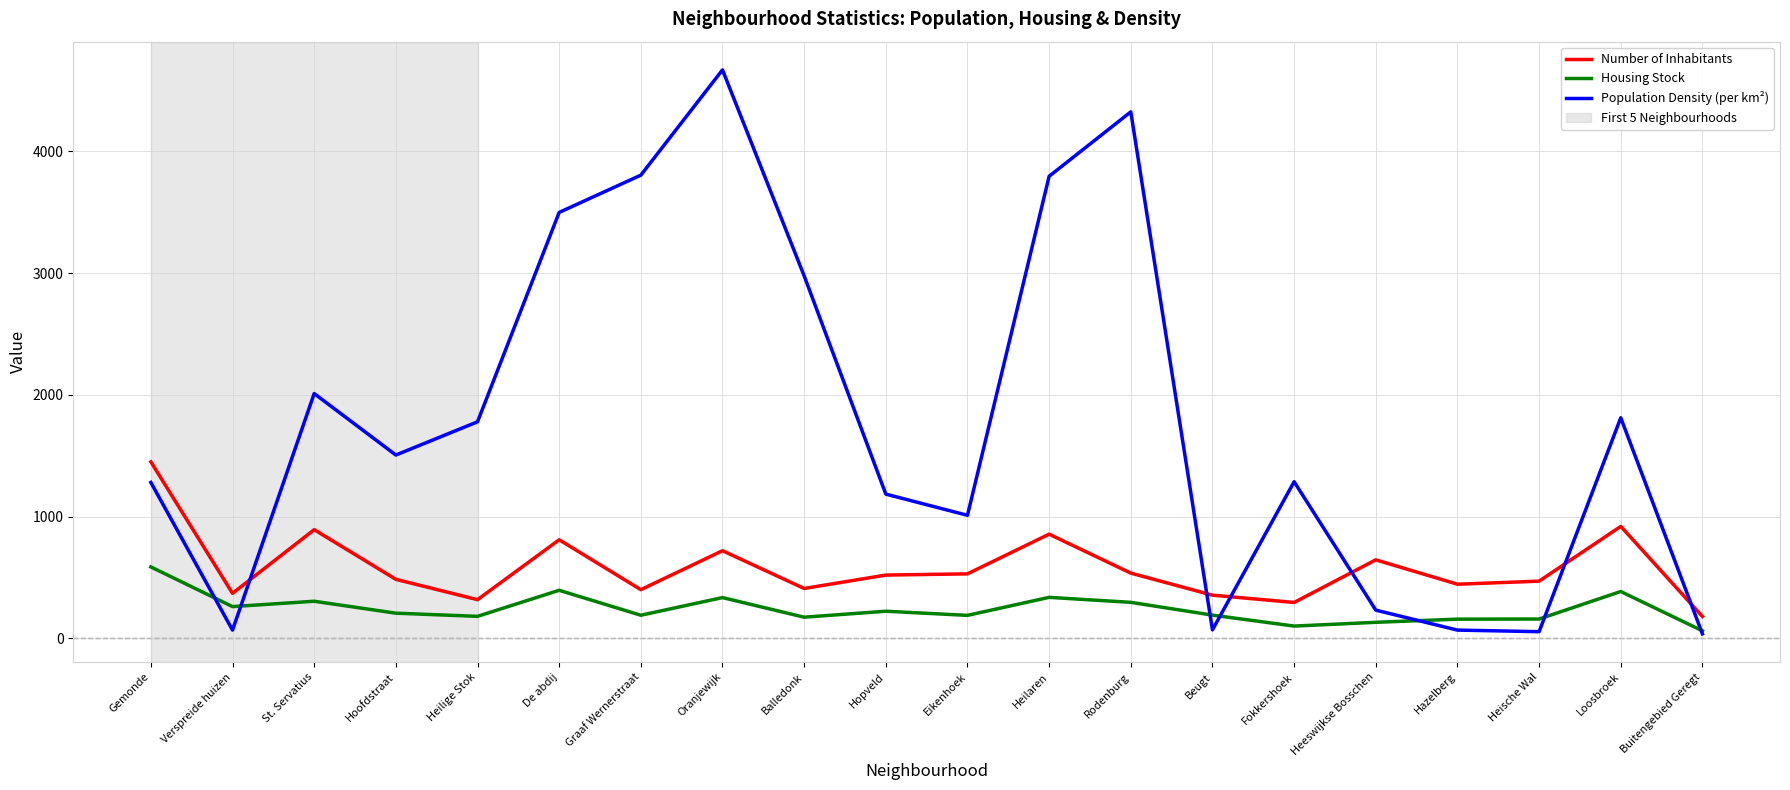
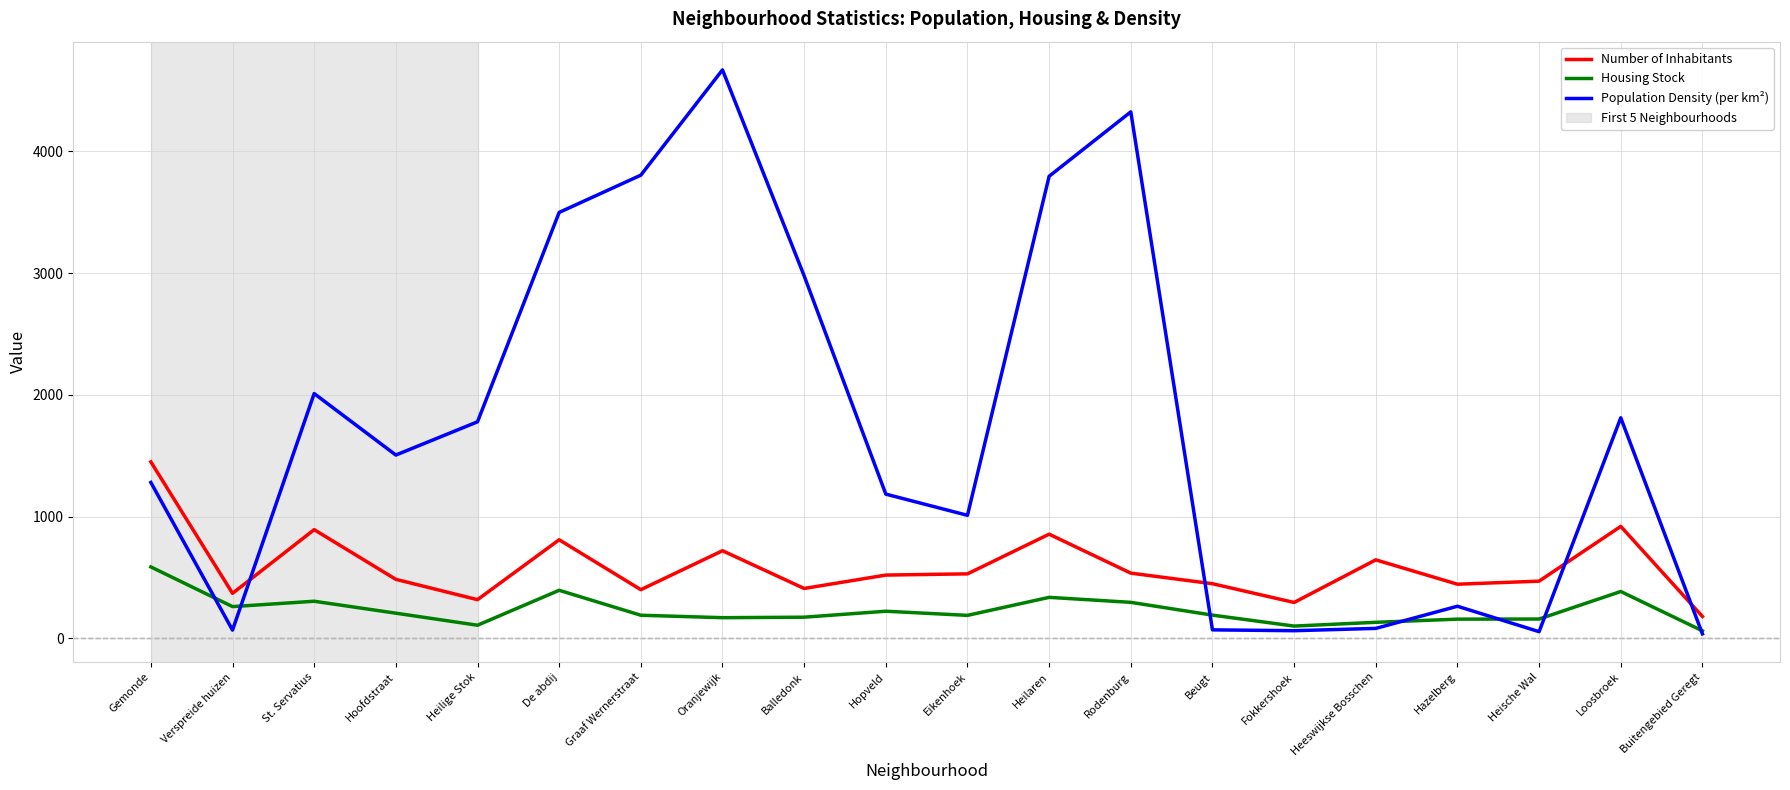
Housing Stock, Heilige Stok: 180 -> 110
Housing Stock, Oranjewijk: 340 -> 170
Number of Inhabitants, Beugt: 360 -> 450
Population Density (per km²), Fokkershoek: 1290 -> 60
Population Density (per km²), Heeswijkse Bosschen: 230 -> 80
Population Density (per km²), Hazelberg: 70 -> 260
